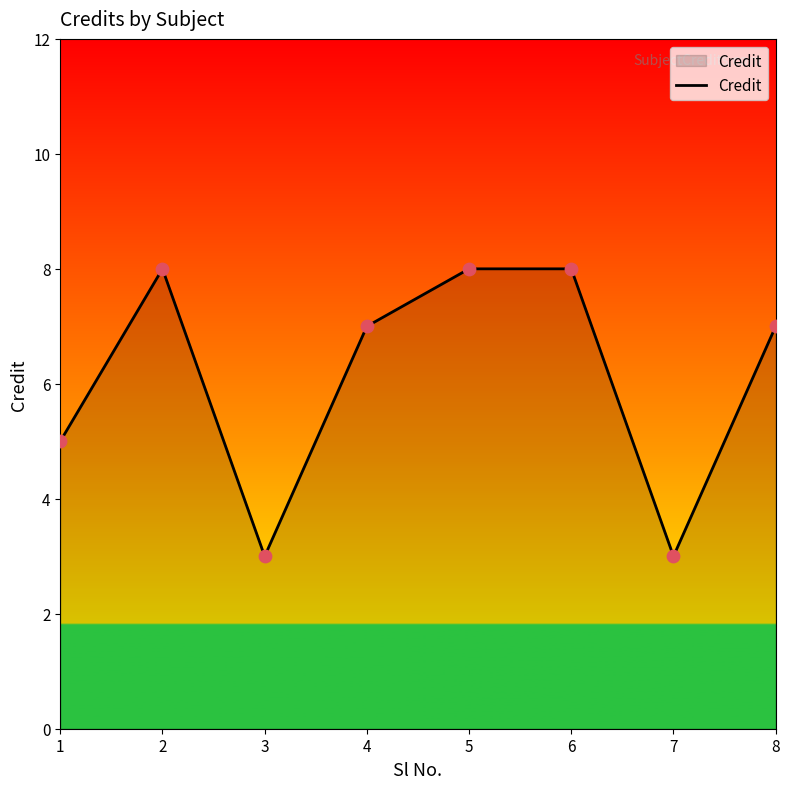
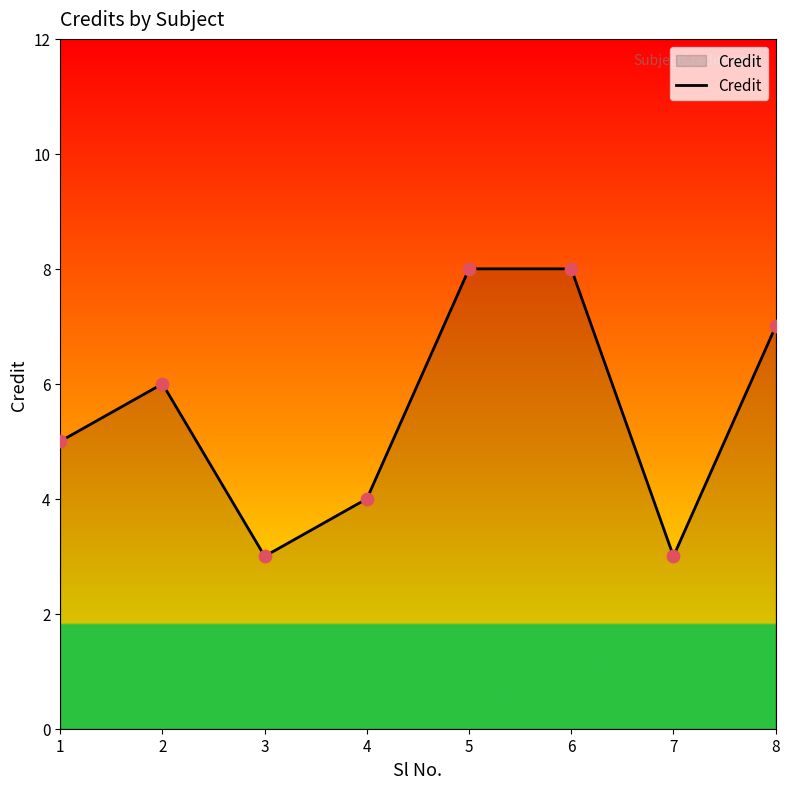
2: 8 -> 6
4: 7 -> 4
